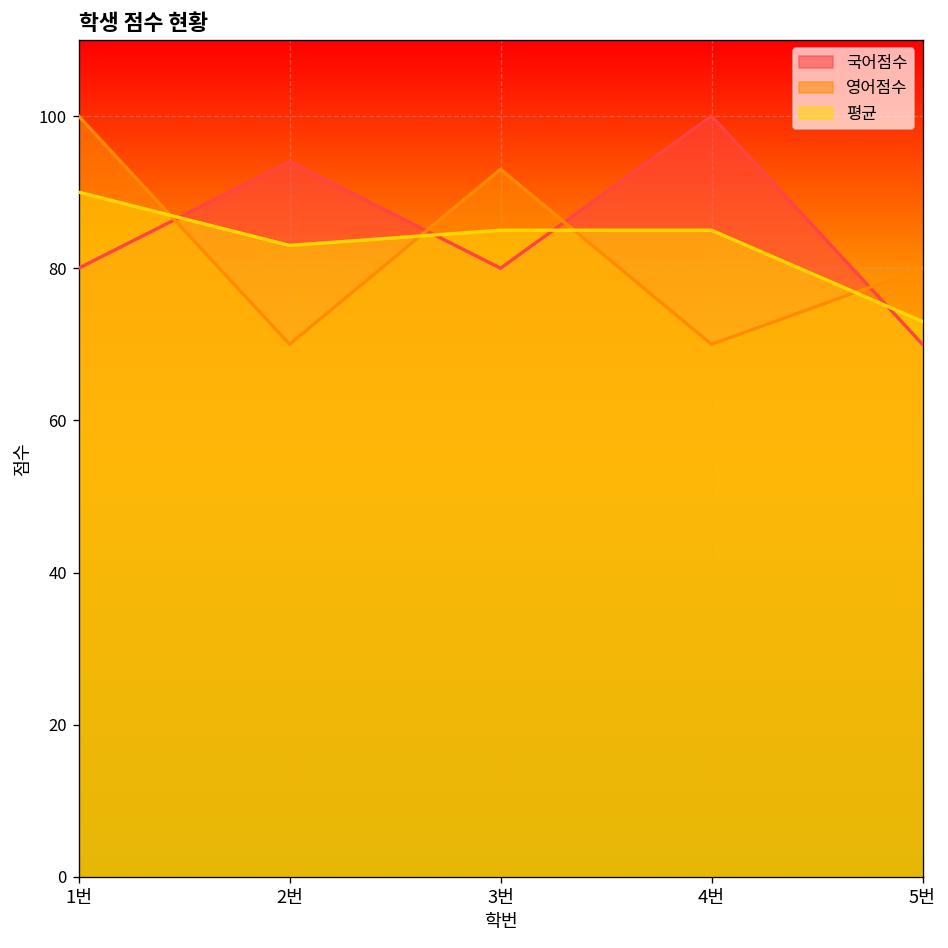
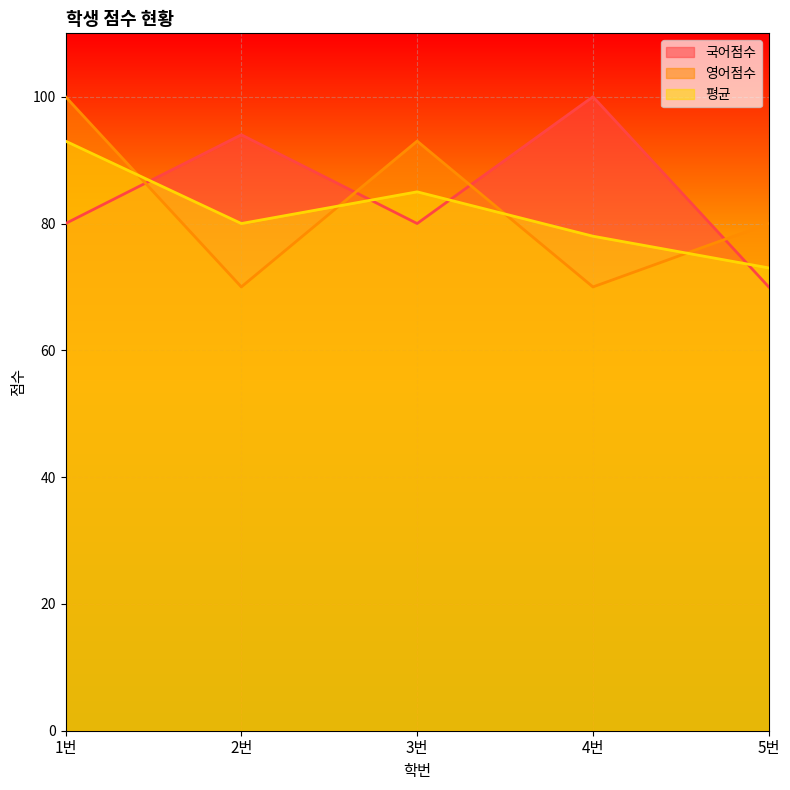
평균, 1번: 90 -> 93
평균, 2번: 83 -> 80
평균, 4번: 85 -> 78
